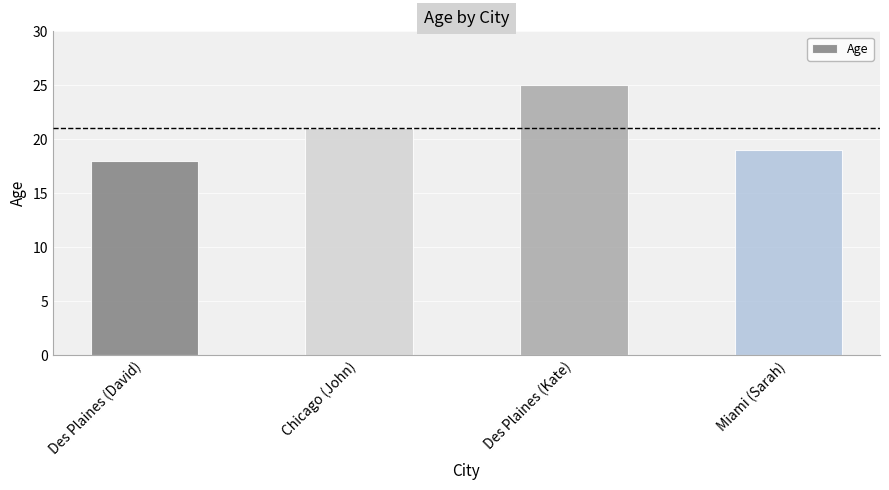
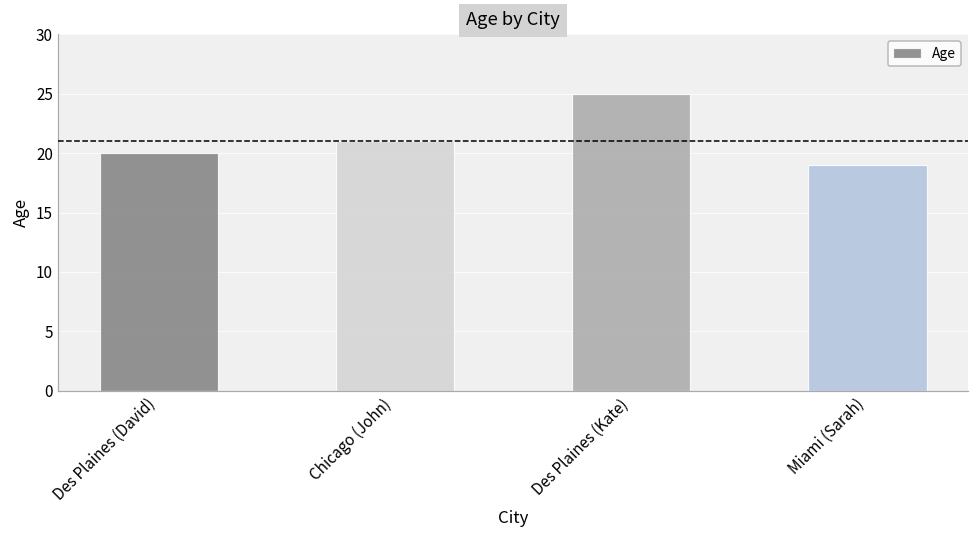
Des Plaines (David): 18 -> 20
